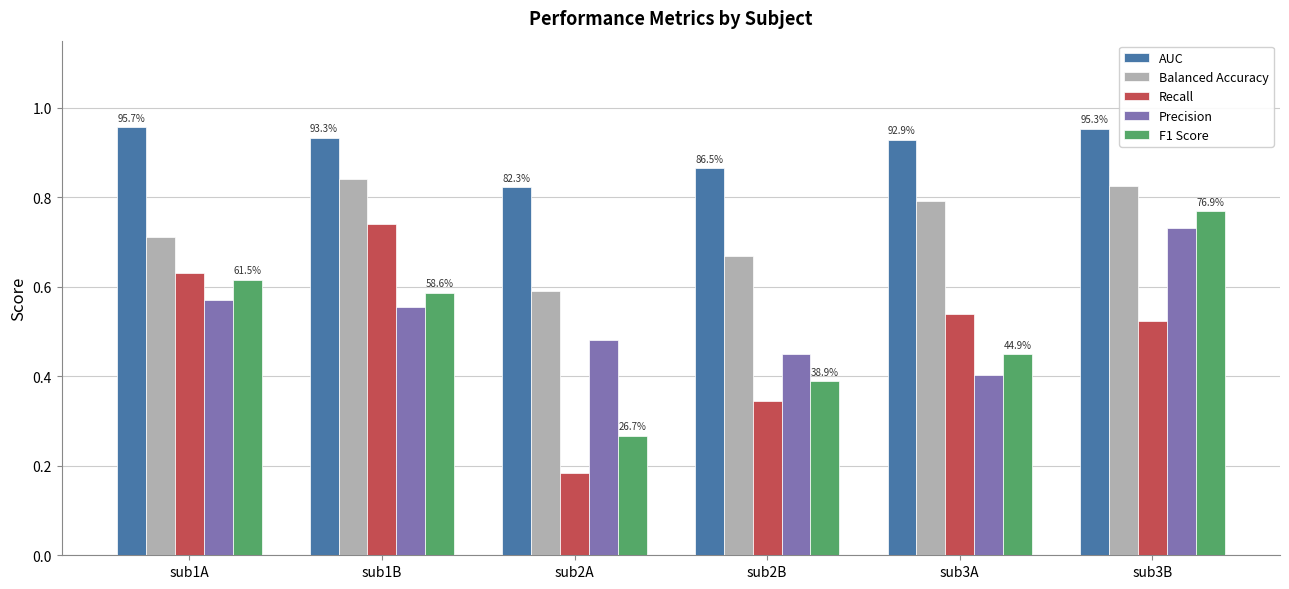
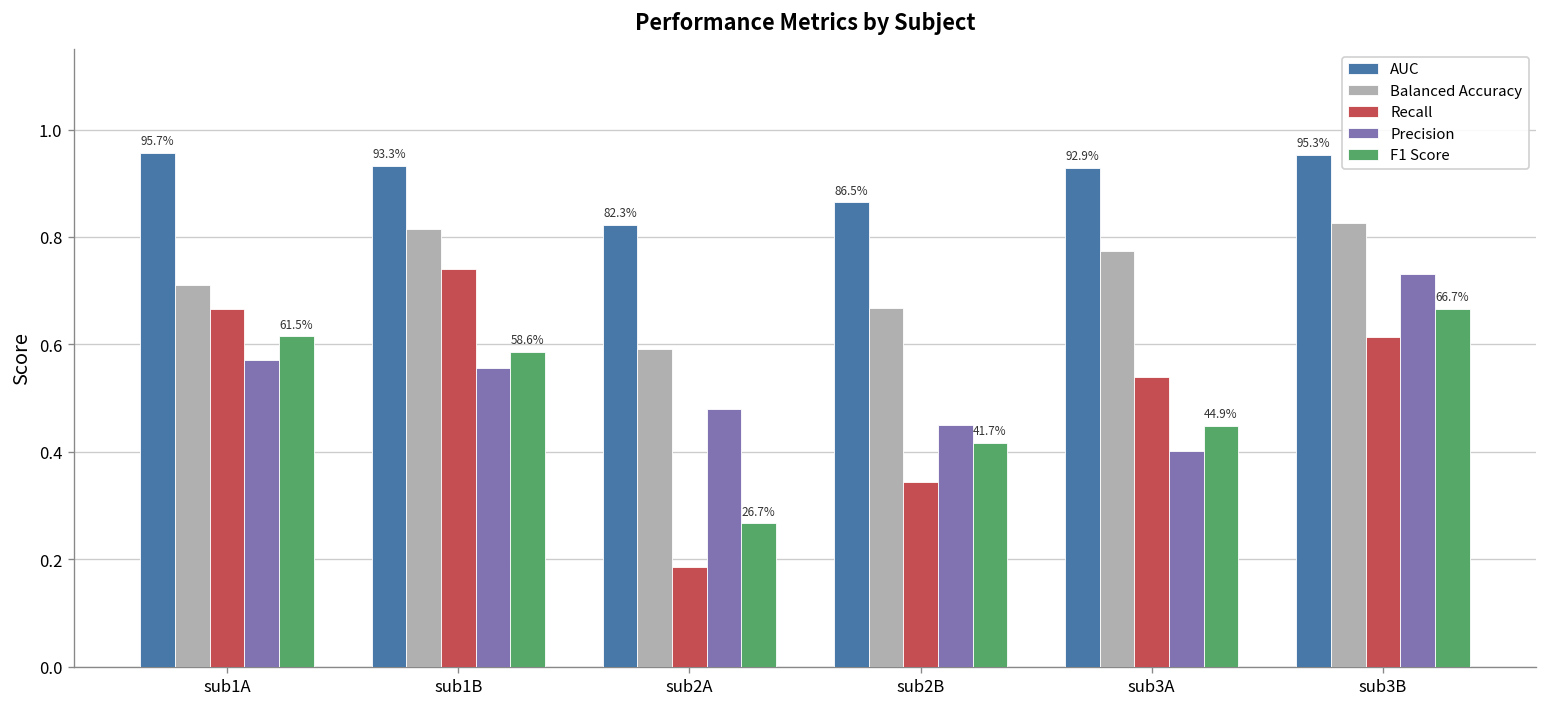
Recall, sub1A: 0.63 -> 0.67
Balanced Accuracy, sub1B: 0.84 -> 0.81
F1 Score, sub2B: 38.9% -> 41.7%
Balanced Accuracy, sub3A: 0.79 -> 0.77
Recall, sub3B: 0.52 -> 0.61
F1 Score, sub3B: 76.9% -> 66.7%
